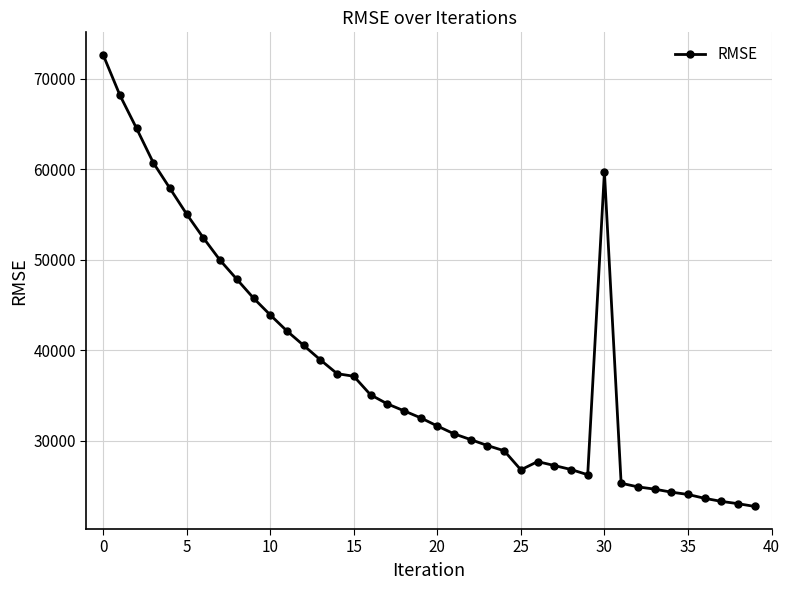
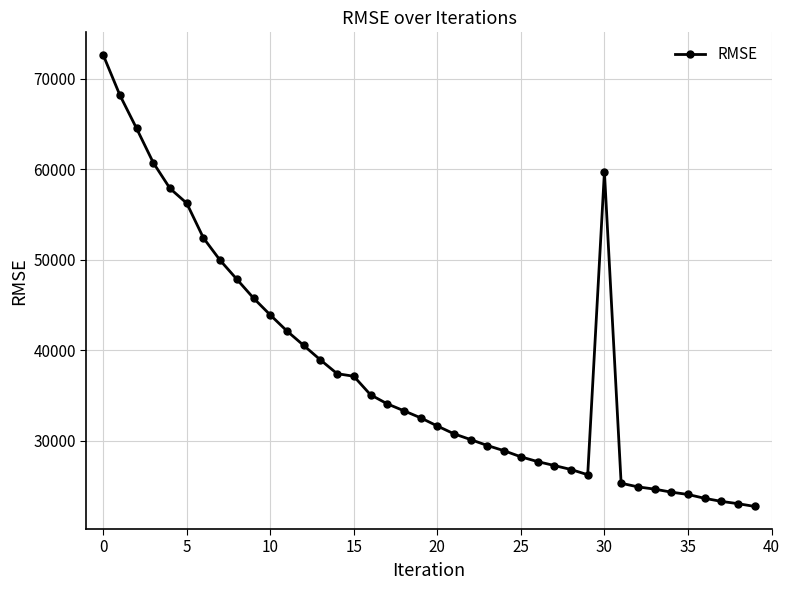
5: 55000 -> 56000
25: 27000 -> 28000
